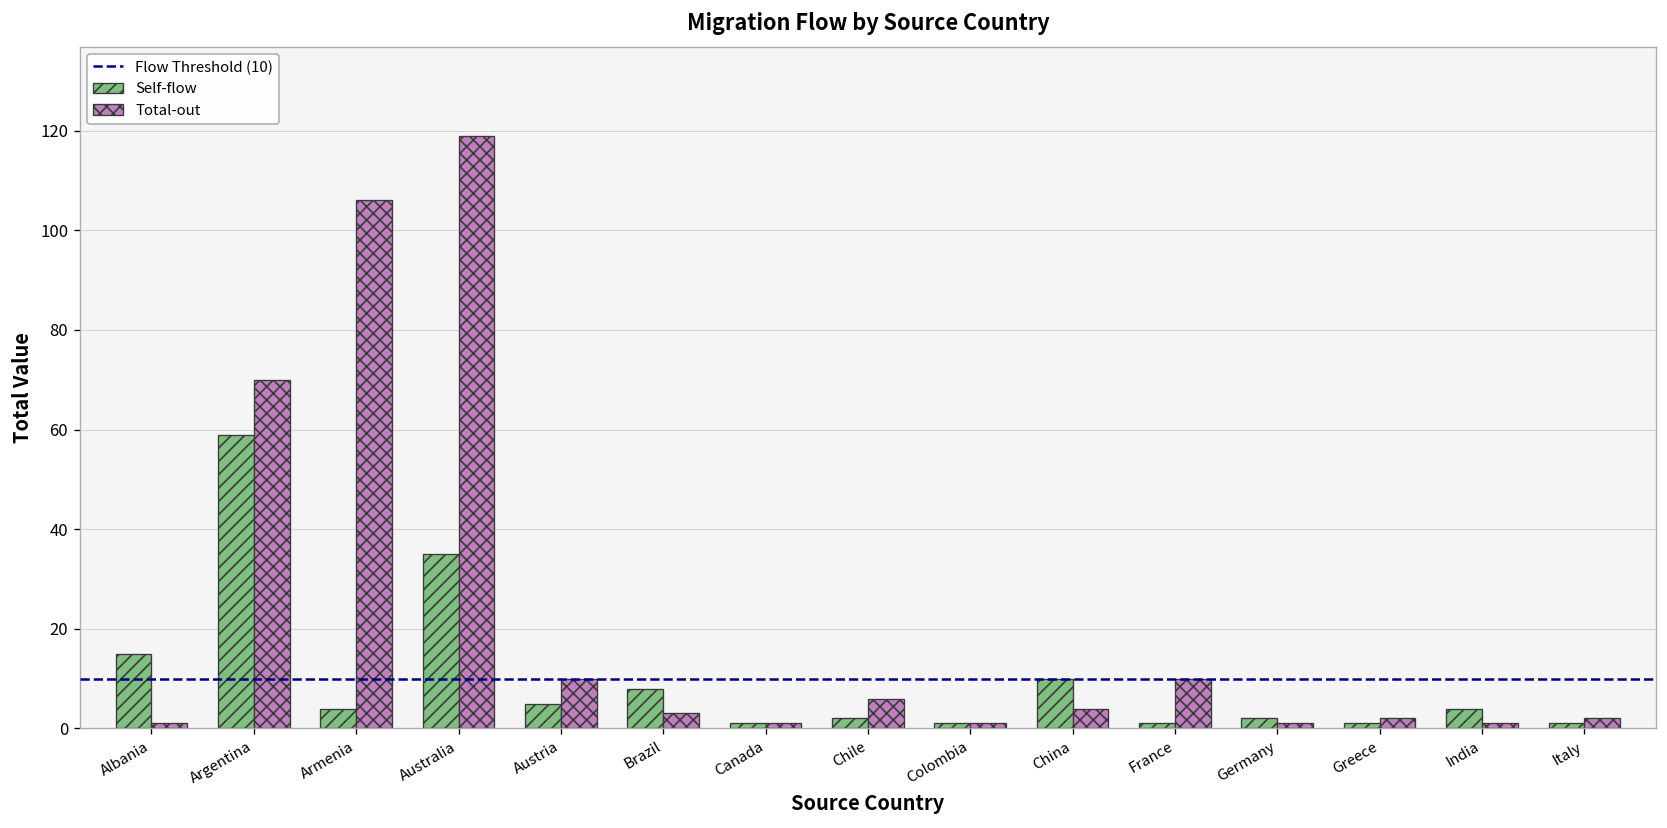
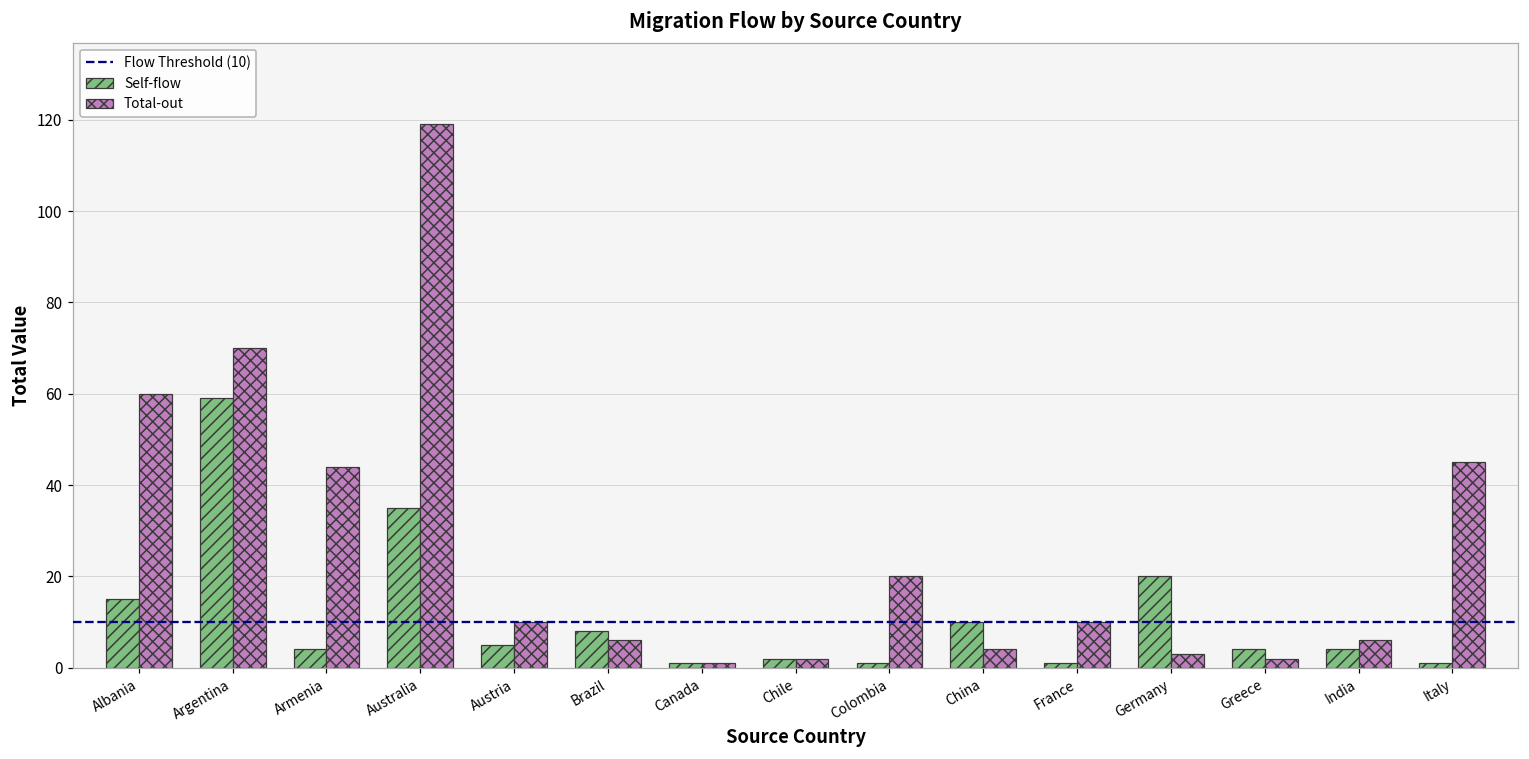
Total-out, Albania: 1 -> 60
Total-out, Armenia: 106 -> 44
Total-out, Brazil: 3 -> 6
Total-out, Chile: 6 -> 2
Total-out, Colombia: 1 -> 20
Self-flow, Germany: 2 -> 20
Total-out, Germany: 1 -> 3
Self-flow, Greece: 1 -> 4
Total-out, India: 1 -> 6
Total-out, Italy: 2 -> 45
